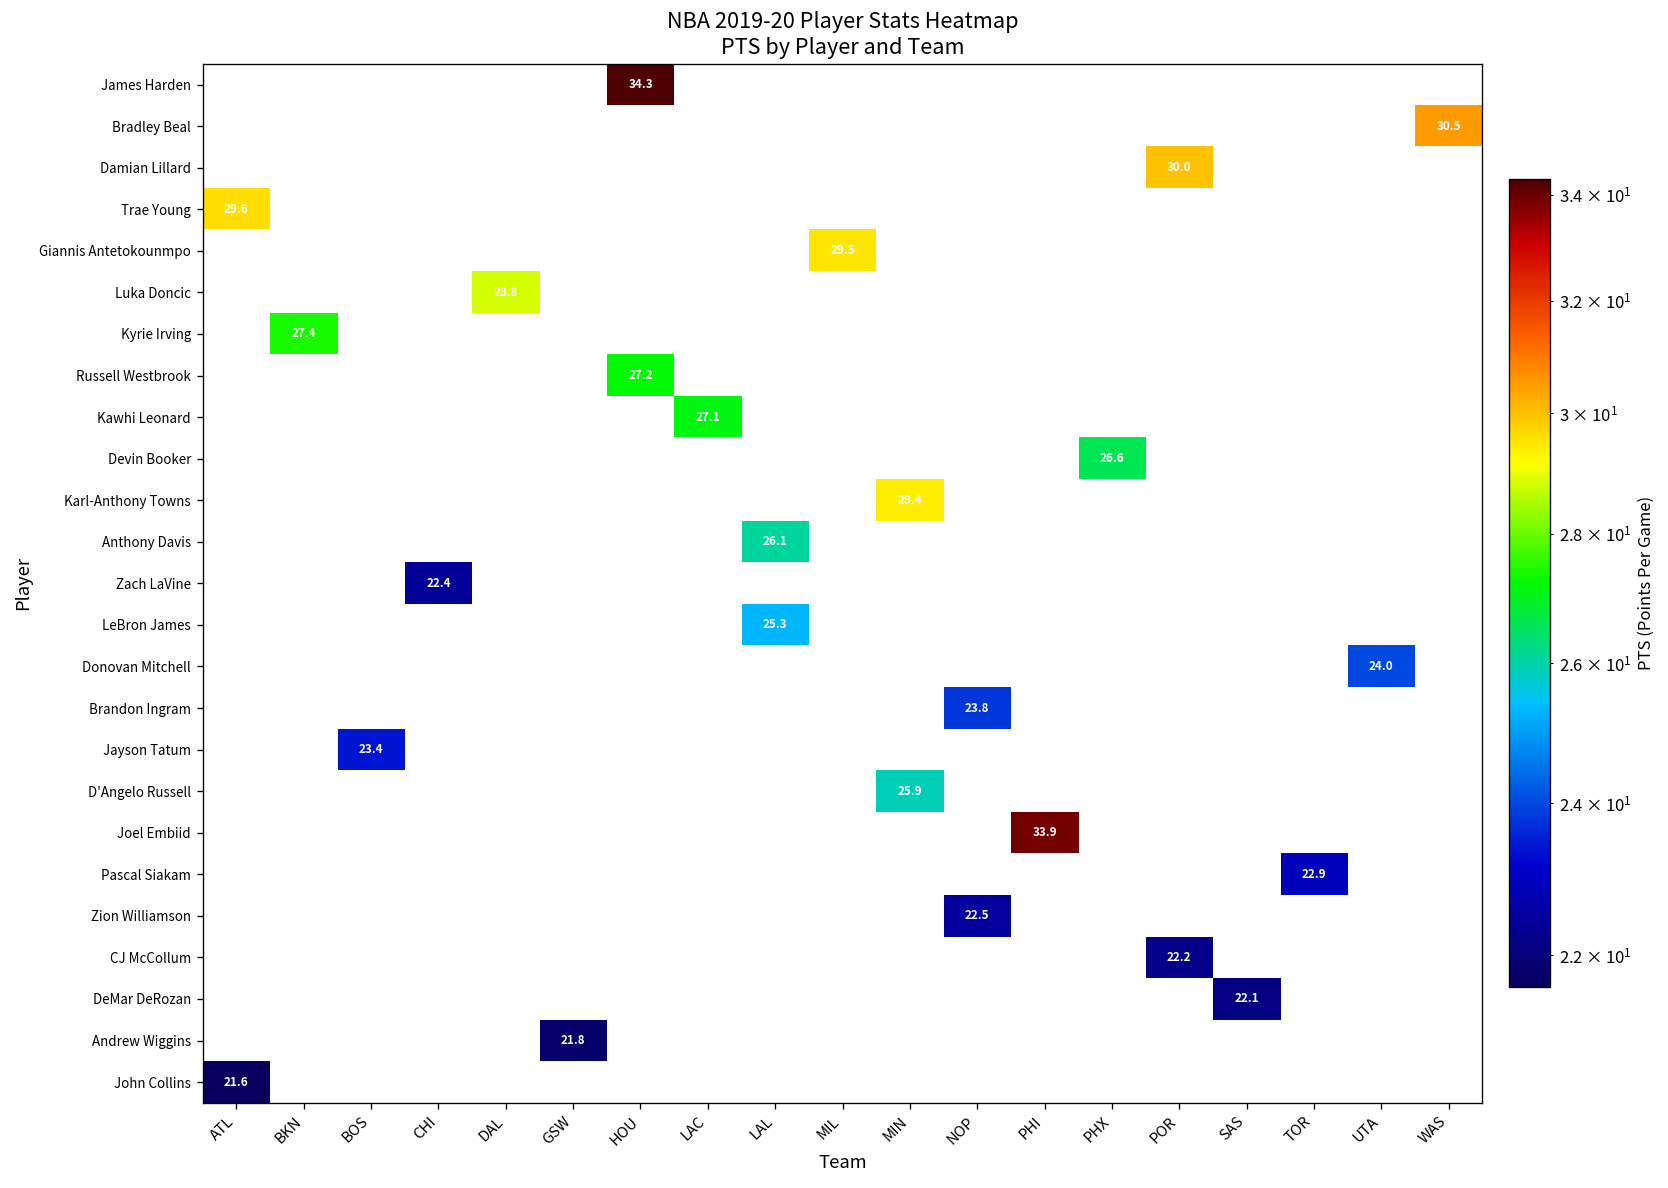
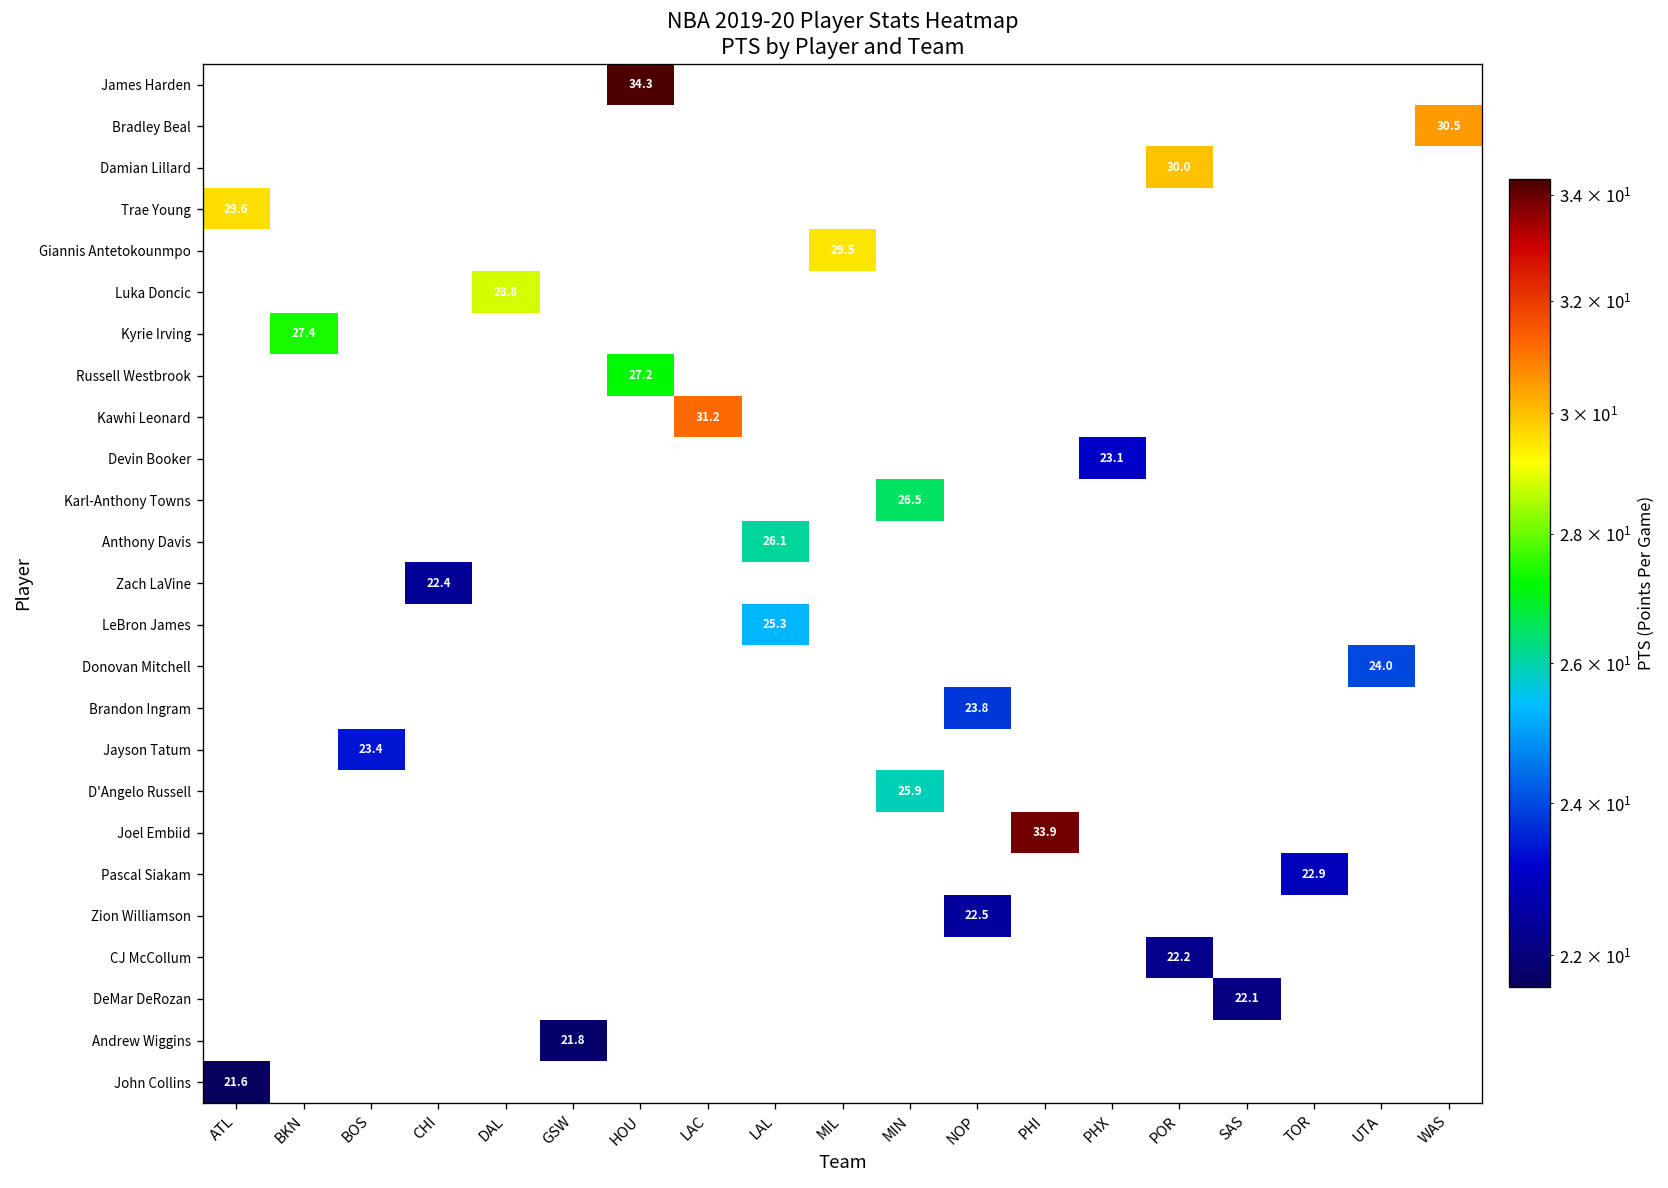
Kawhi Leonard, LAC: 27.1 -> 31.2
Devin Booker, PHX: 26.6 -> 23.1
Karl-Anthony Towns, MIN: 29.4 -> 26.5
